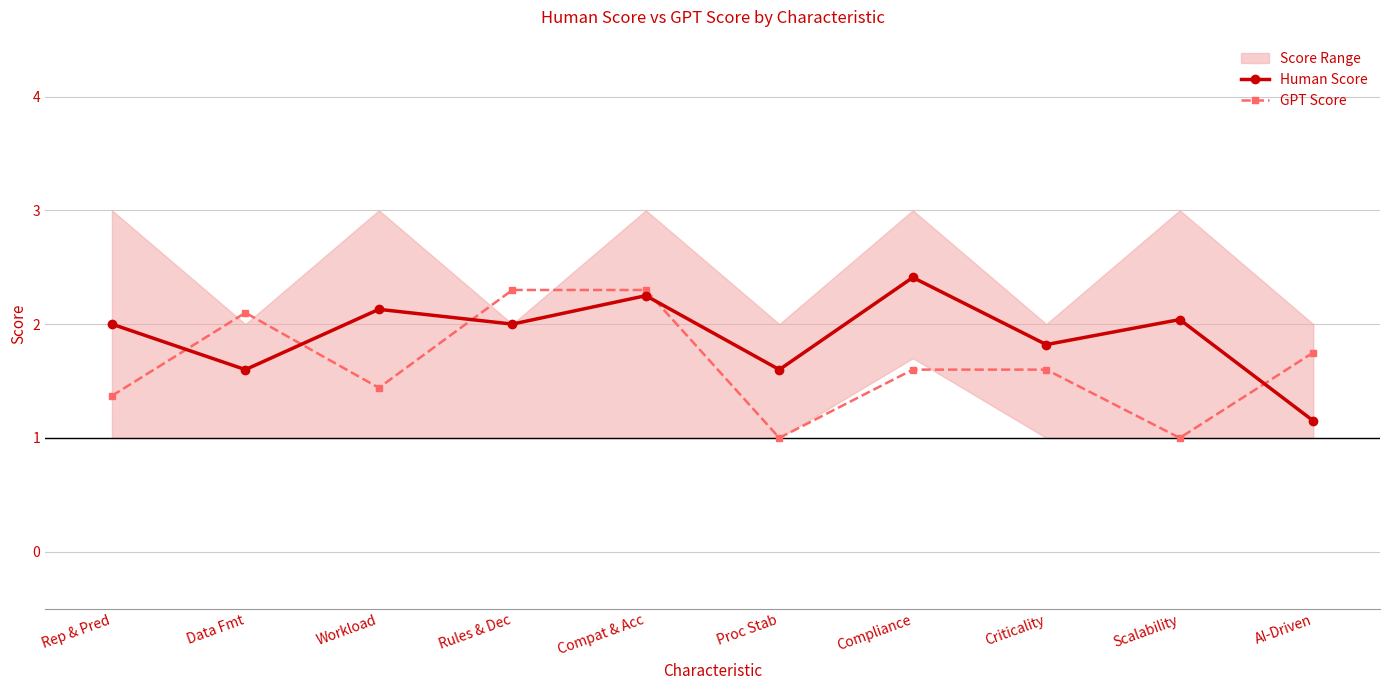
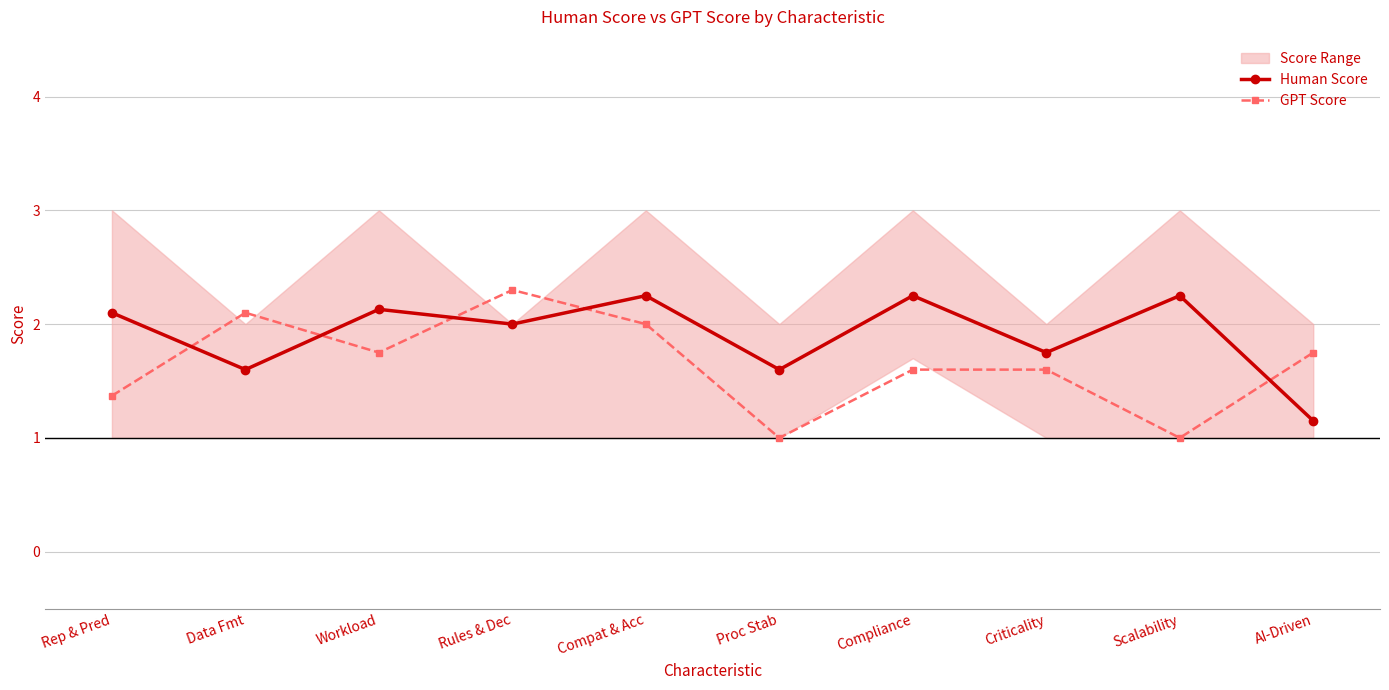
Human Score, Rep & Pred: 2.0 -> 2.1
GPT Score, Workload: 1.44 -> 1.75
GPT Score, Compat & Acc: 2.3 -> 2.0
Human Score, Compliance: 2.41 -> 2.25
Human Score, Criticality: 1.82 -> 1.75
Human Score, Scalability: 2.04 -> 2.25
